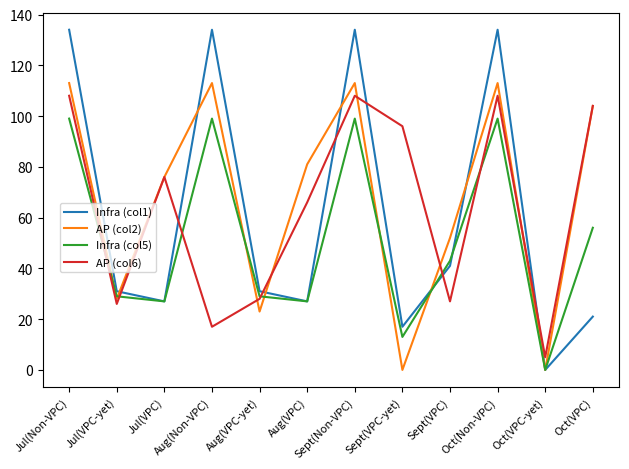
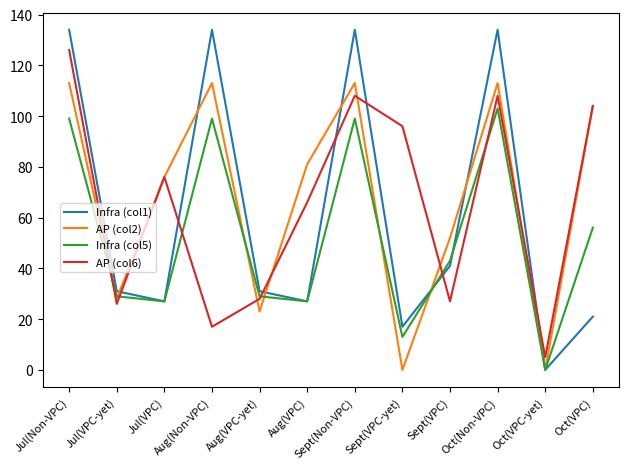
AP (col6), Jul(Non-VPC): 108 -> 126
Infra (col5), Oct(Non-VPC): 99 -> 103
